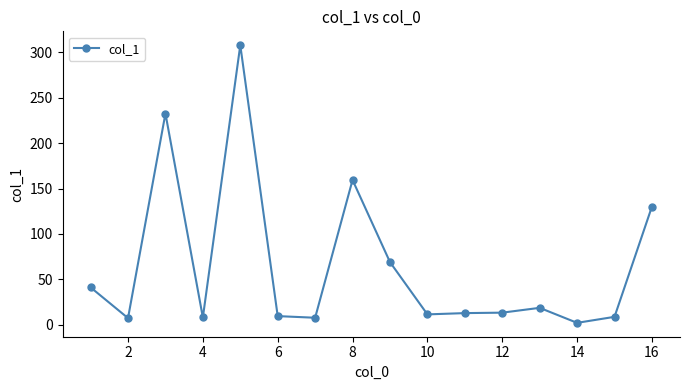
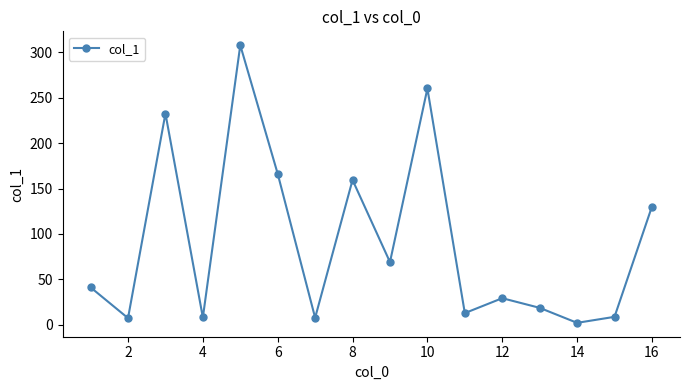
6: 10 -> 170
10: 10 -> 260
12: 10 -> 30
